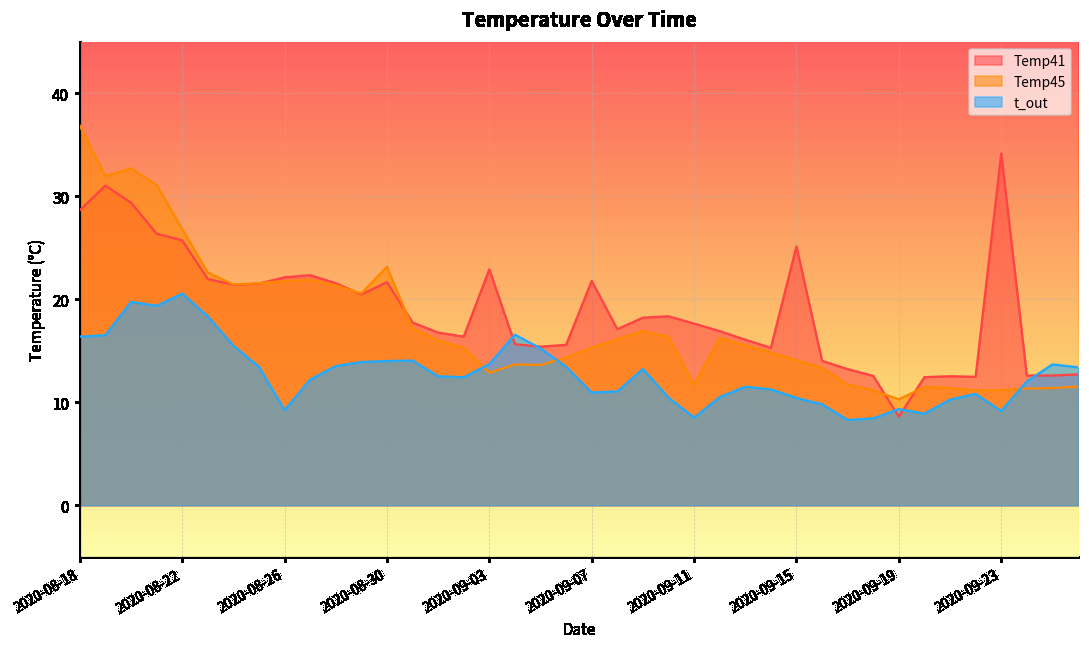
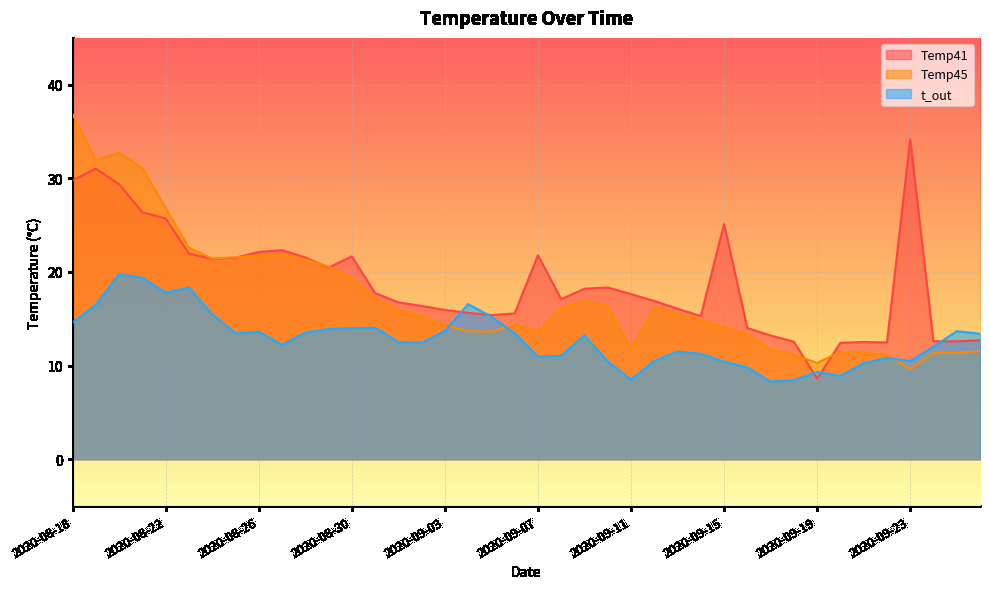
Temp41, 2020-08-18: 29 -> 30
t_out, 2020-08-18: 16 -> 15
t_out, 2020-08-22: 21 -> 18
t_out, 2020-08-26: 9 -> 14
Temp45, 2020-08-30: 23 -> 19
Temp41, 2020-09-03: 23 -> 16
Temp45, 2020-09-03: 13 -> 14
Temp45, 2020-09-07: 15 -> 14
Temp45, 2020-09-23: 11 -> 10
t_out, 2020-09-23: 9 -> 10
